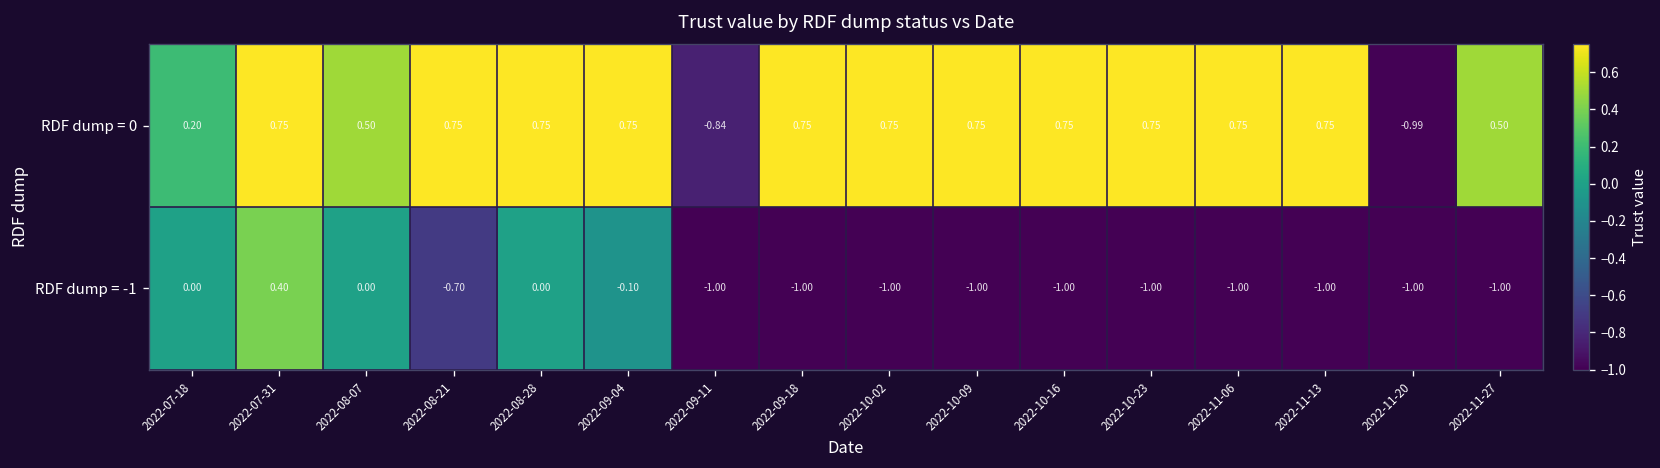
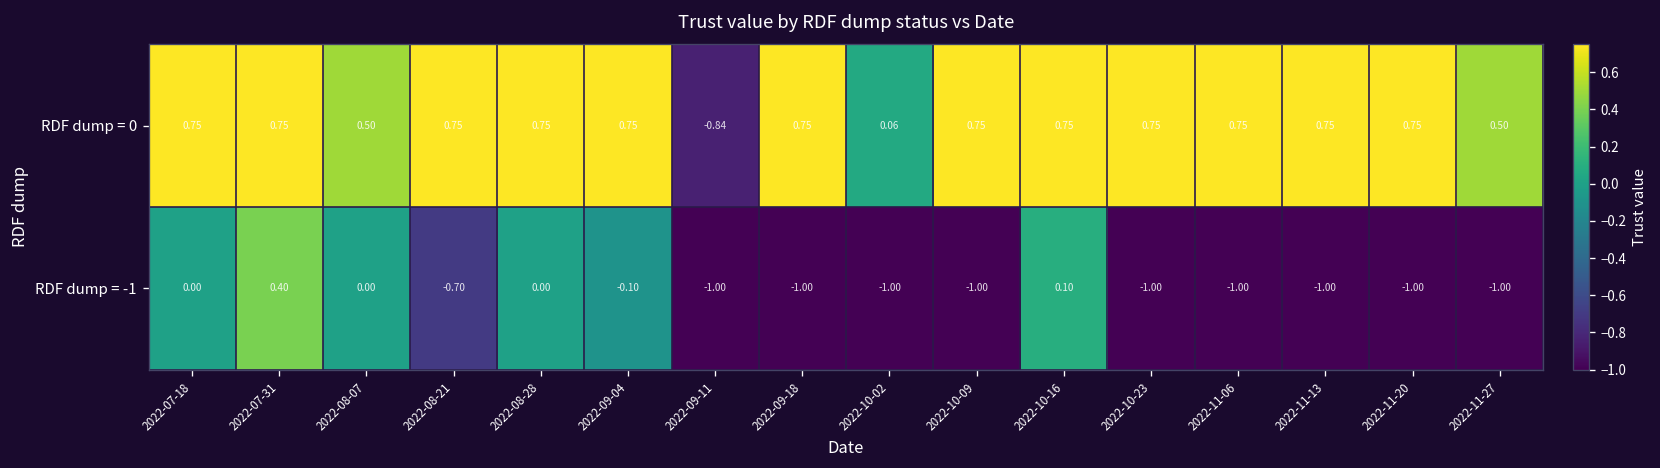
RDF dump = 0, 2022-07-18: 0.20 -> 0.75
RDF dump = 0, 2022-10-02: 0.75 -> 0.06
RDF dump = 0, 2022-11-20: -0.99 -> 0.75
RDF dump = -1, 2022-10-16: -1.00 -> 0.10
